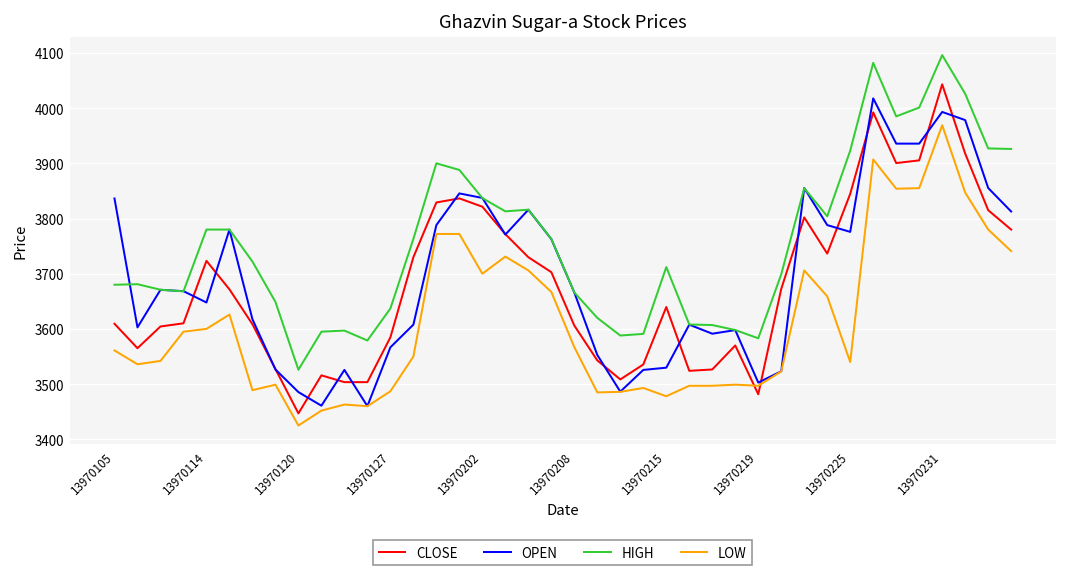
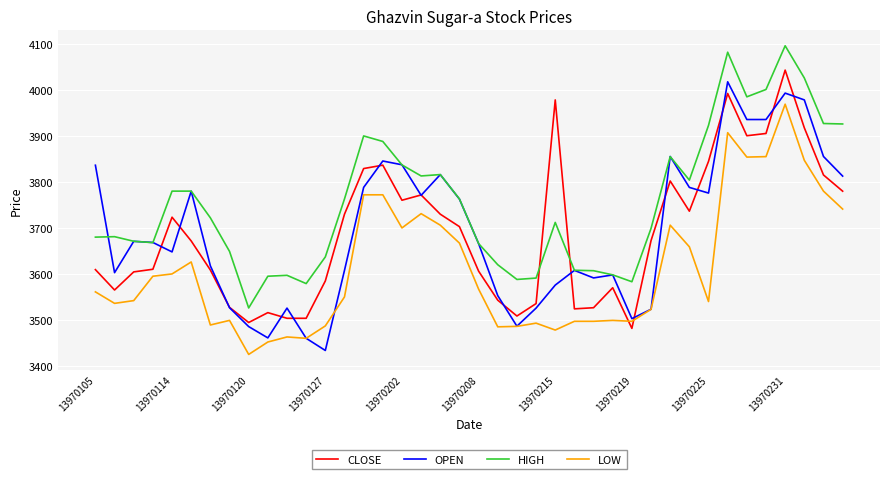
CLOSE, 13970120: 3450 -> 3490
OPEN, 13970127: 3570 -> 3430
CLOSE, 13970202: 3820 -> 3760
CLOSE, 13970215: 3640 -> 3980
OPEN, 13970215: 3530 -> 3580
